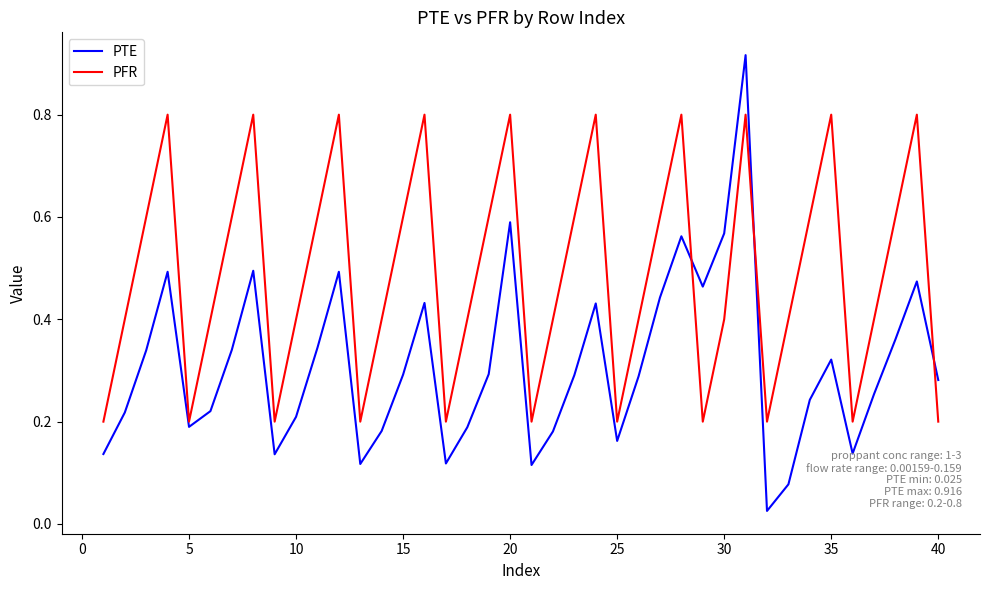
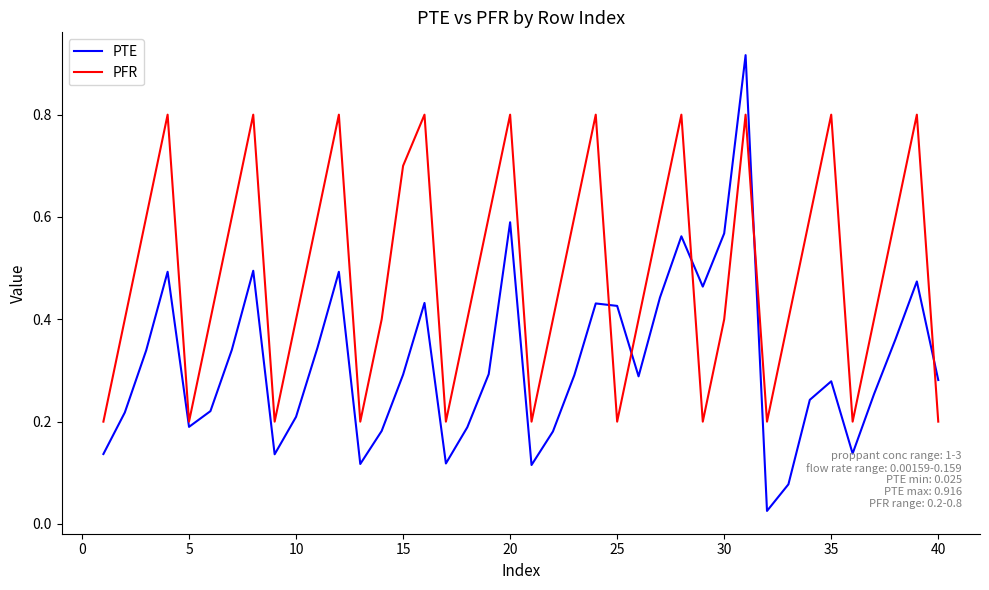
PFR, 15: 0.6 -> 0.7
PTE, 25: 0.16 -> 0.43
PTE, 35: 0.32 -> 0.28
